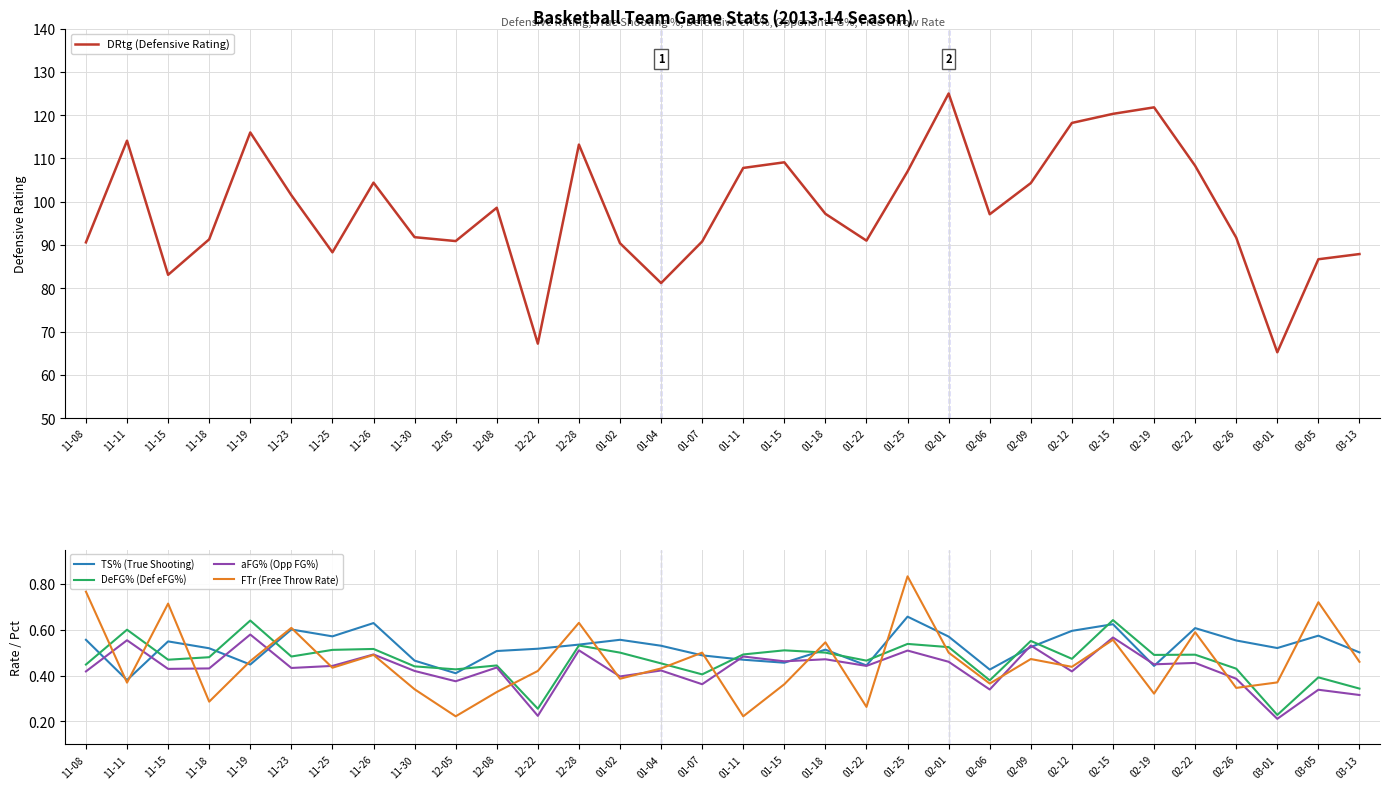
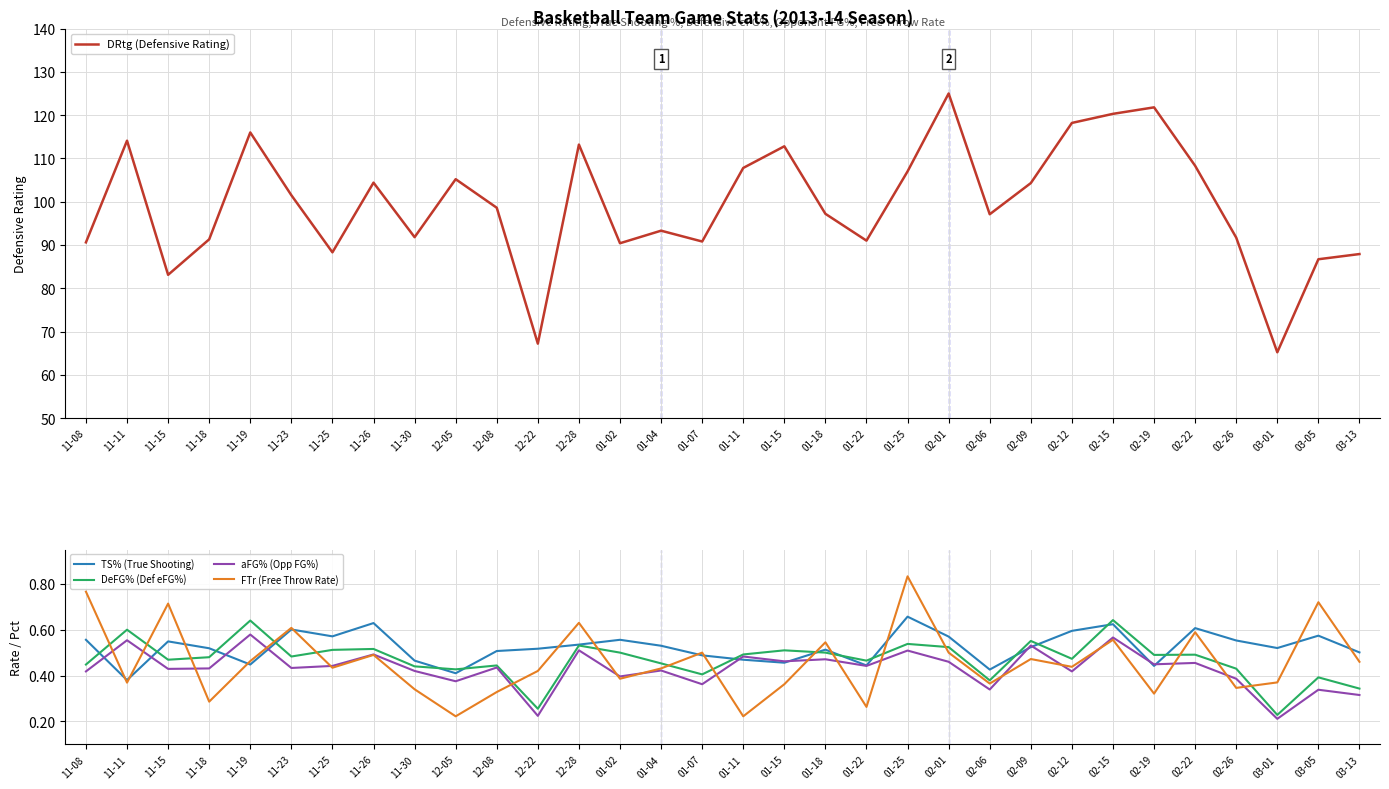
Basketball Team Game Stats (2013-14 Season), 12-05: 91 -> 105
Basketball Team Game Stats (2013-14 Season), 01-04: 81 -> 93
Basketball Team Game Stats (2013-14 Season), 01-15: 109 -> 113
